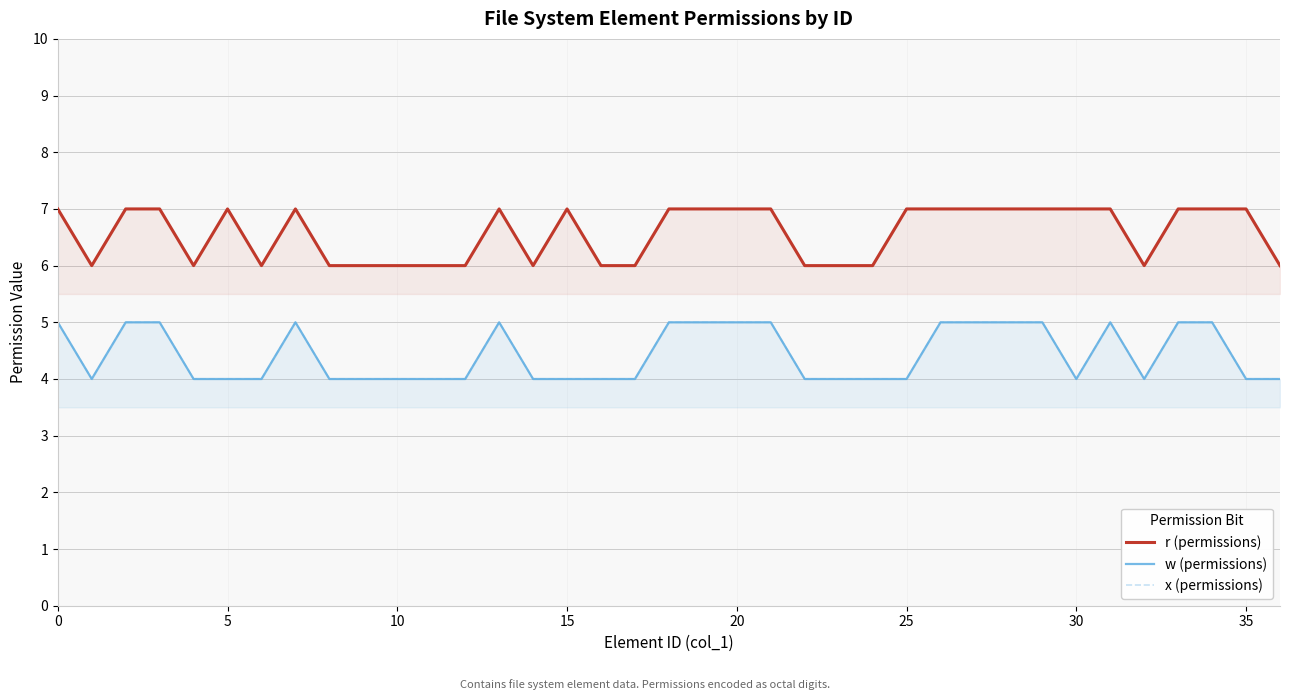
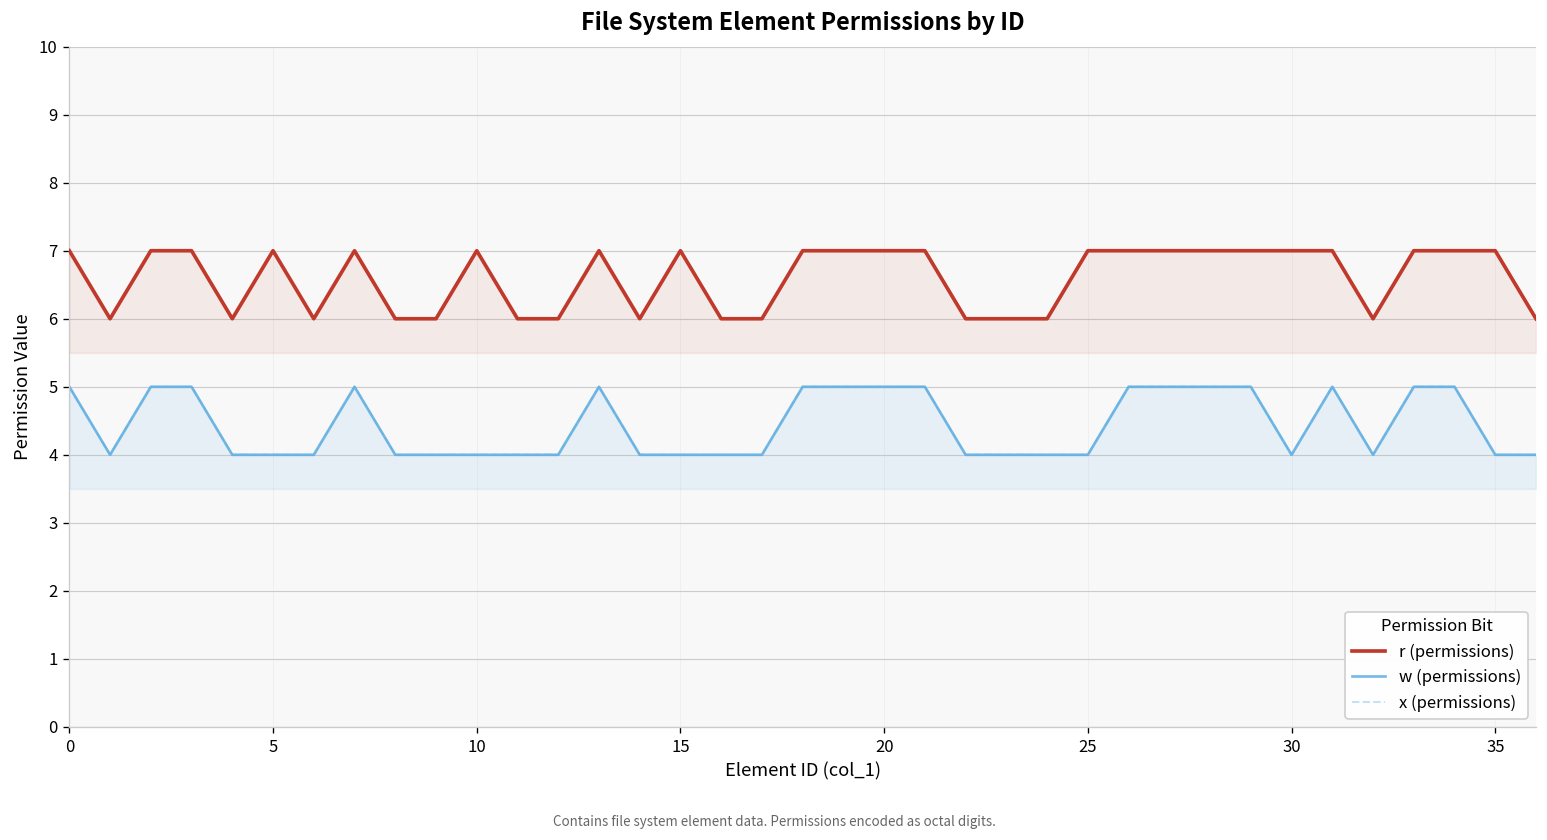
r (permissions), 10: 6 -> 7
